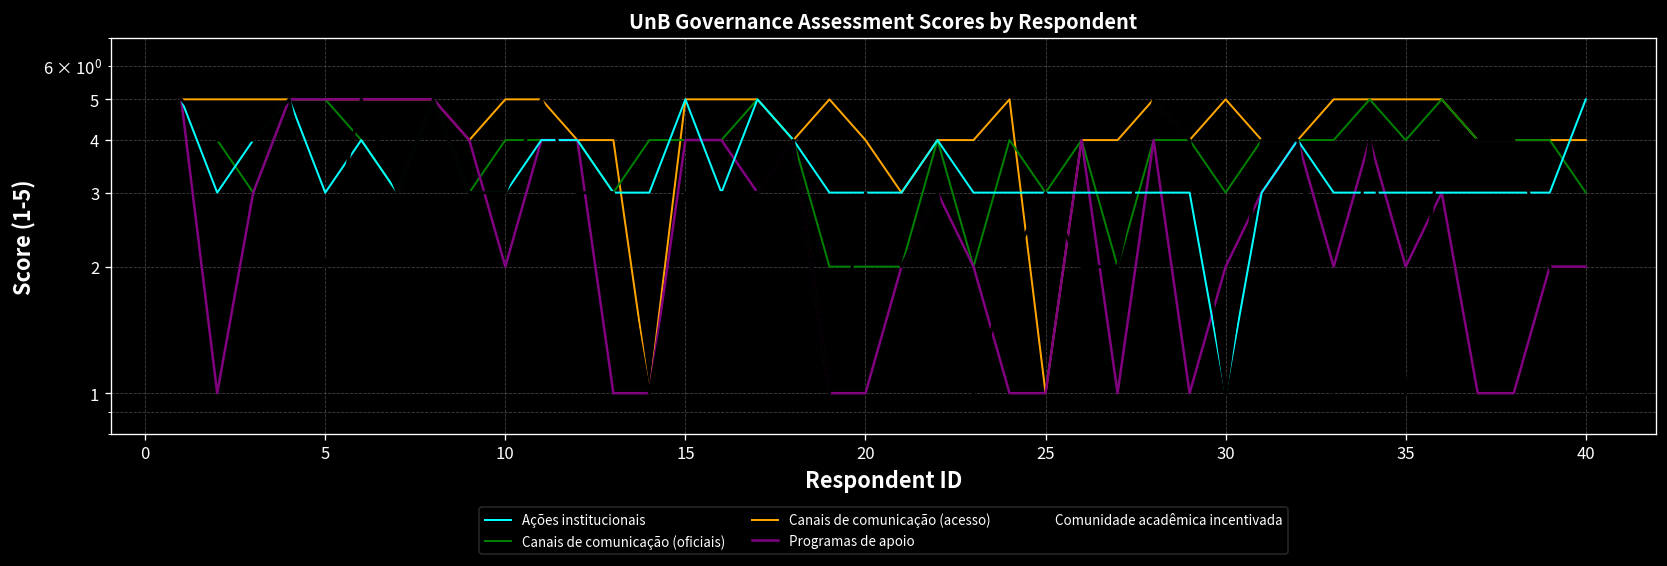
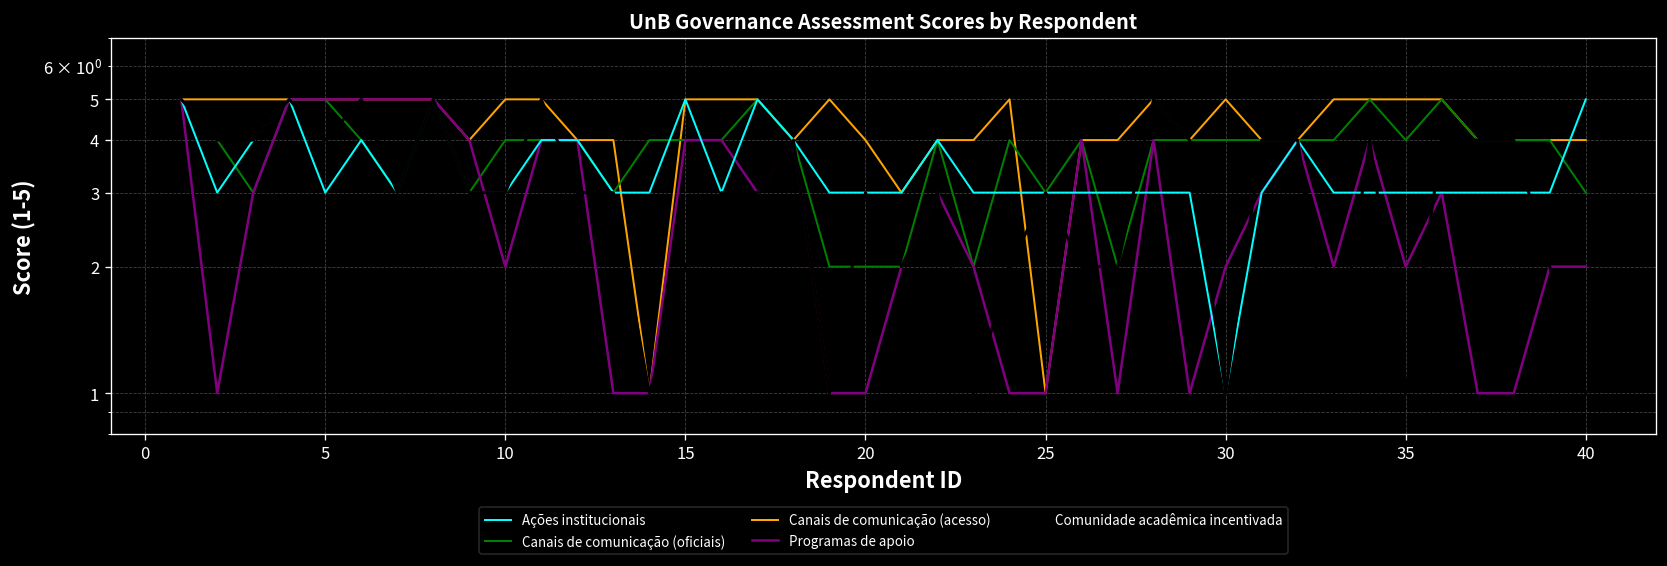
Comunidade acadêmica incentivada, 5: 2 -> 4
Comunidade acadêmica incentivada, 15: 3 -> 2
Canais de comunicação (oficiais), 30: 3 -> 4
